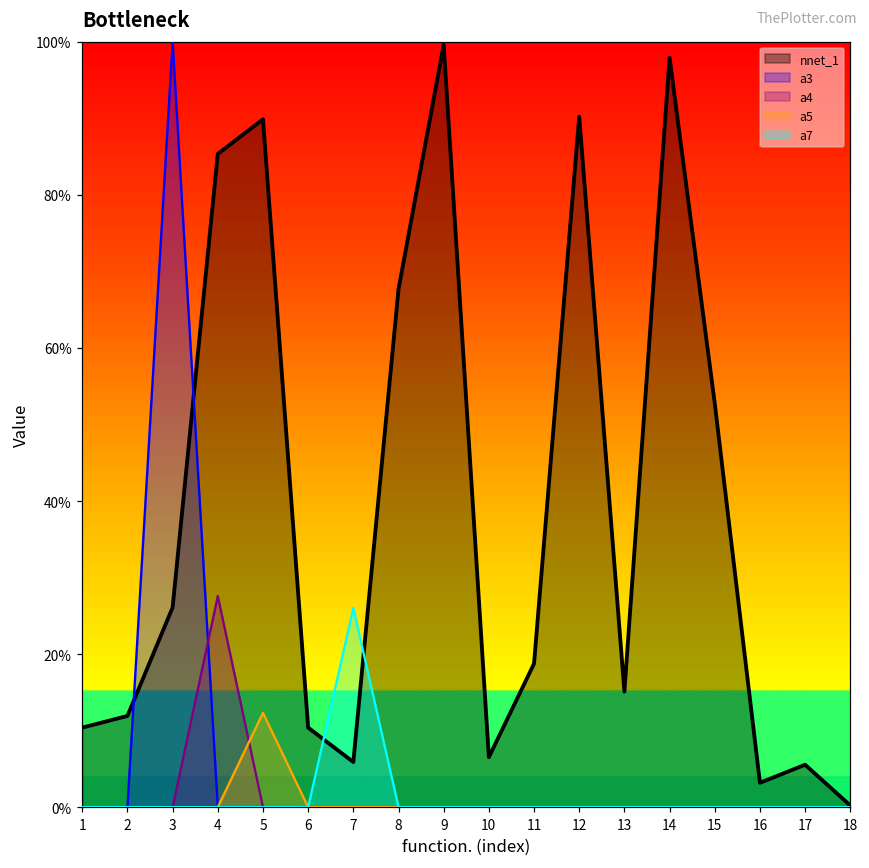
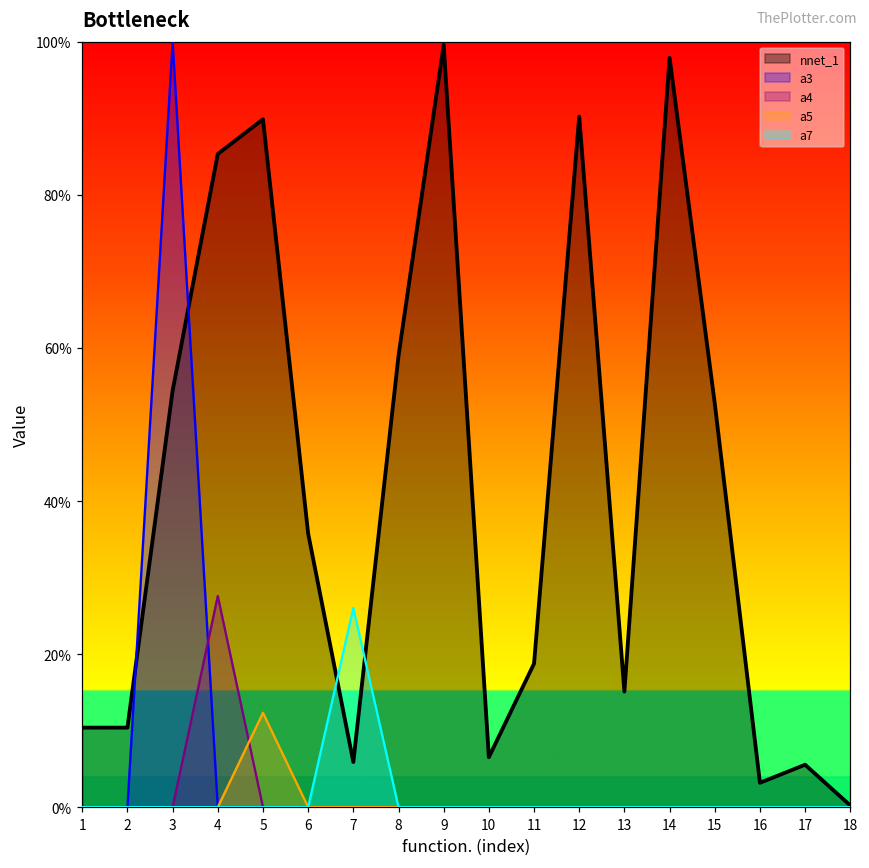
nnet_1, 2: 12% -> 10%
nnet_1, 3: 26% -> 54%
nnet_1, 6: 10% -> 36%
nnet_1, 8: 68% -> 59%
